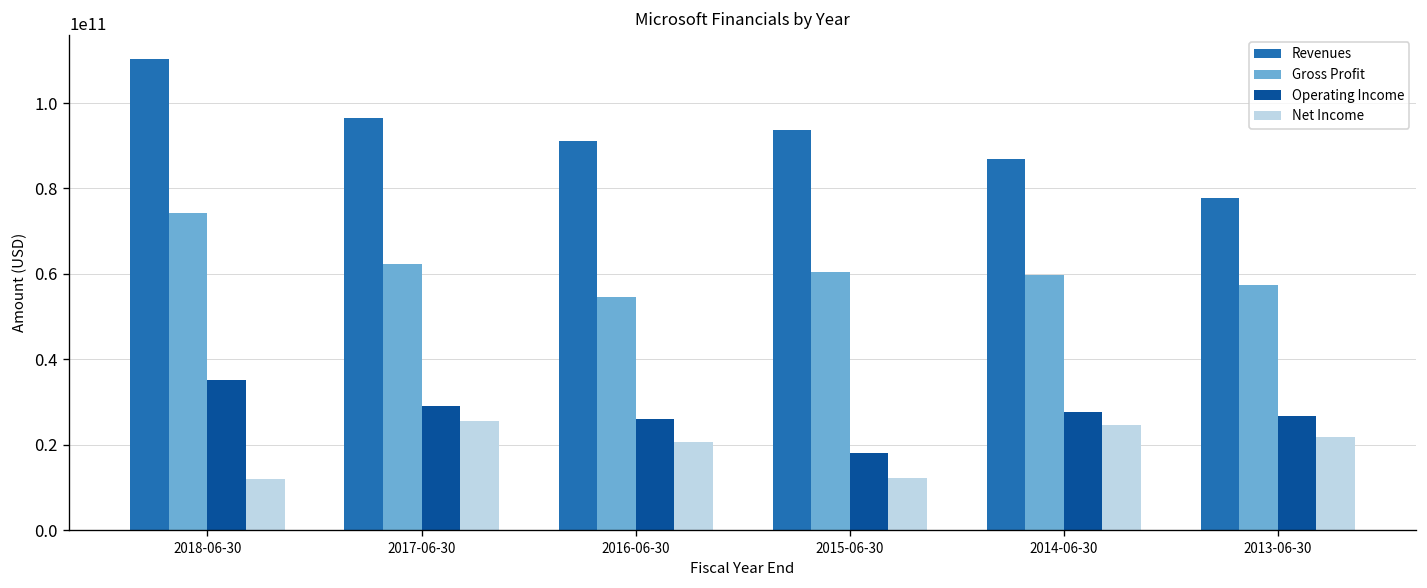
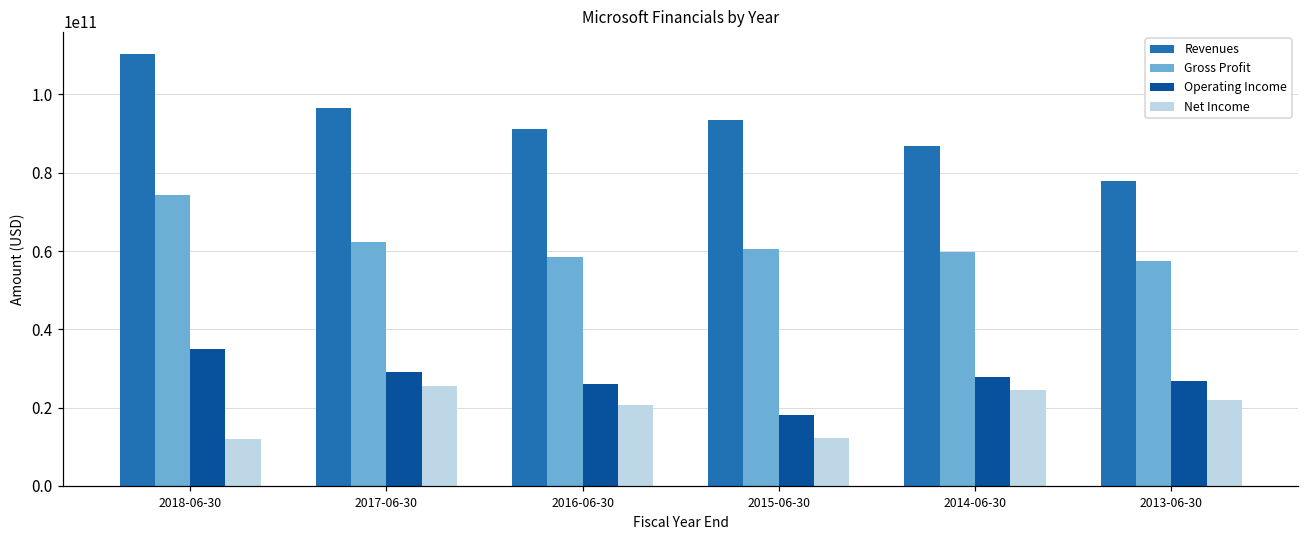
Gross Profit, 2016-06-30: 54000000000 -> 58000000000
